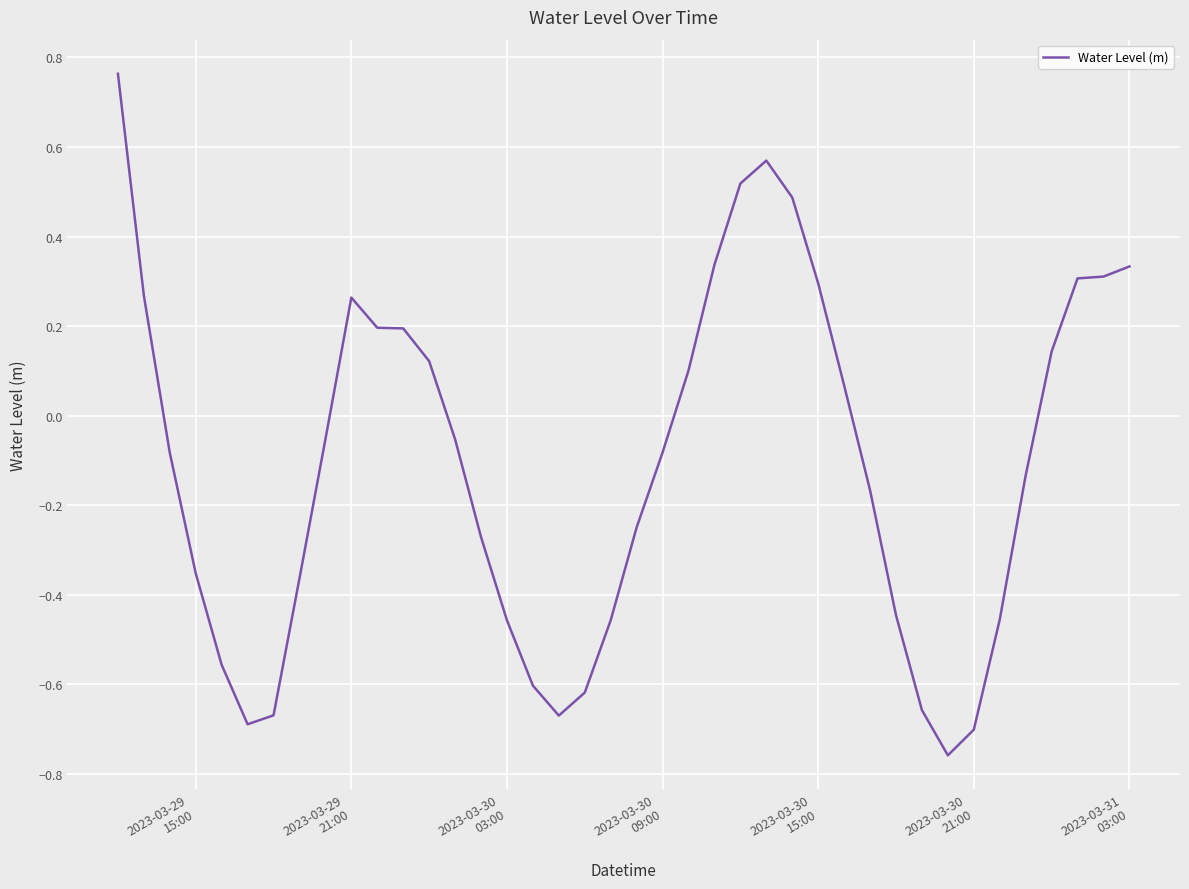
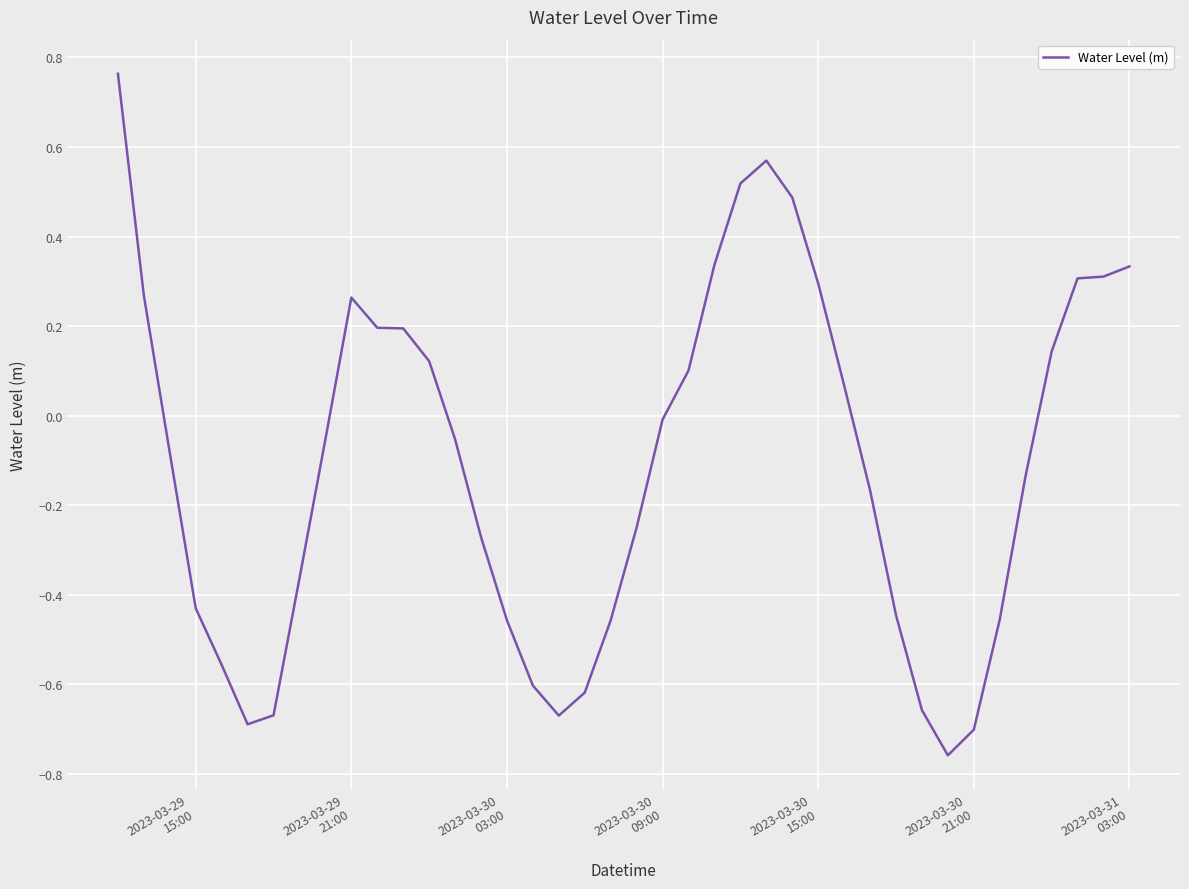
2023-03-29 15:00: -0.35 -> -0.43
2023-03-30 09:00: -0.08 -> -0.01
